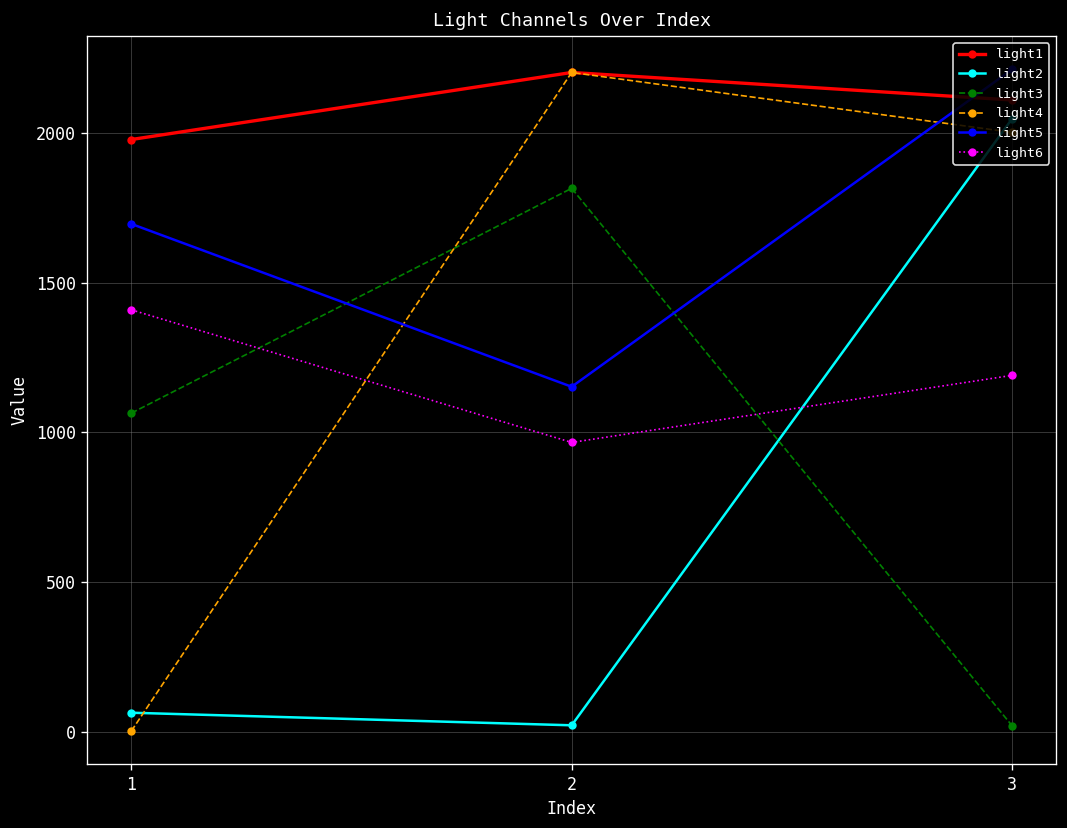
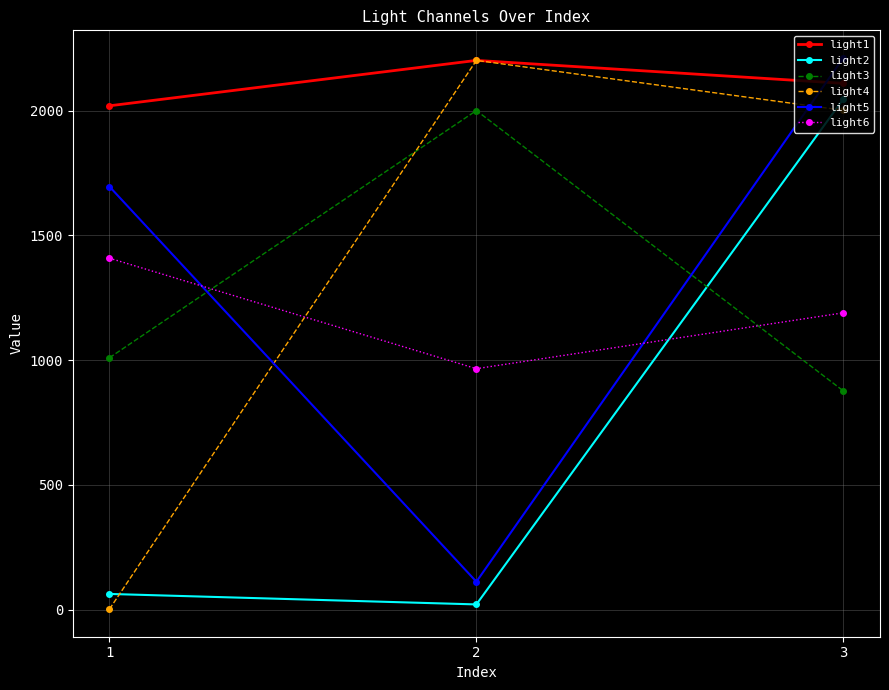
light1, 1: 1980 -> 2020
light3, 1: 1060 -> 1010
light3, 2: 1820 -> 2000
light5, 2: 1150 -> 110
light3, 3: 20 -> 880
